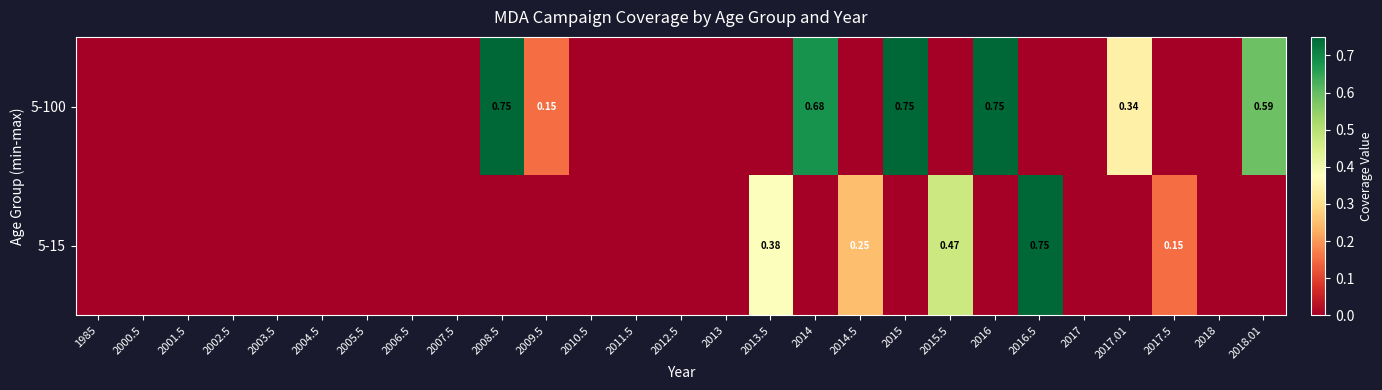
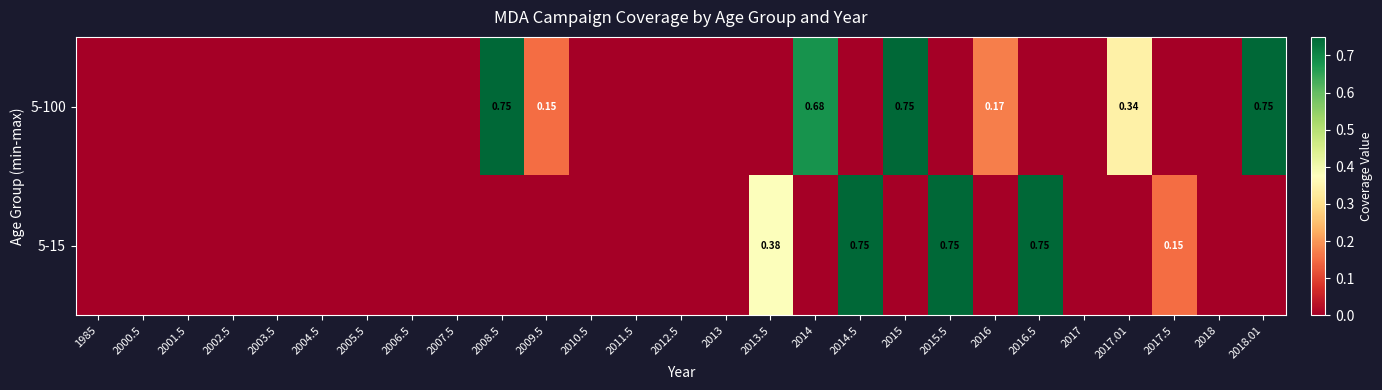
5-100, 2016: 0.75 -> 0.17
5-100, 2018.01: 0.59 -> 0.75
5-15, 2014.5: 0.25 -> 0.75
5-15, 2015.5: 0.47 -> 0.75
